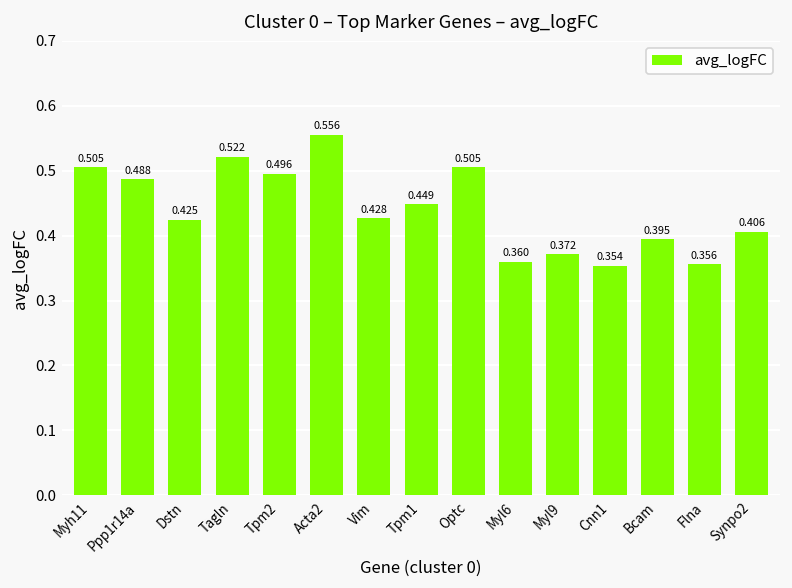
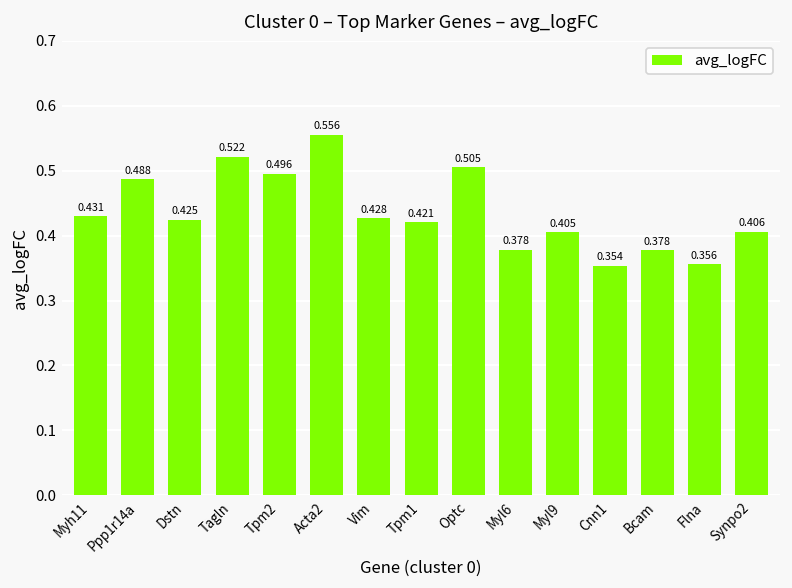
Myh11: 0.505 -> 0.431
Tpm1: 0.449 -> 0.421
Myl6: 0.360 -> 0.378
Myl9: 0.372 -> 0.405
Bcam: 0.395 -> 0.378
